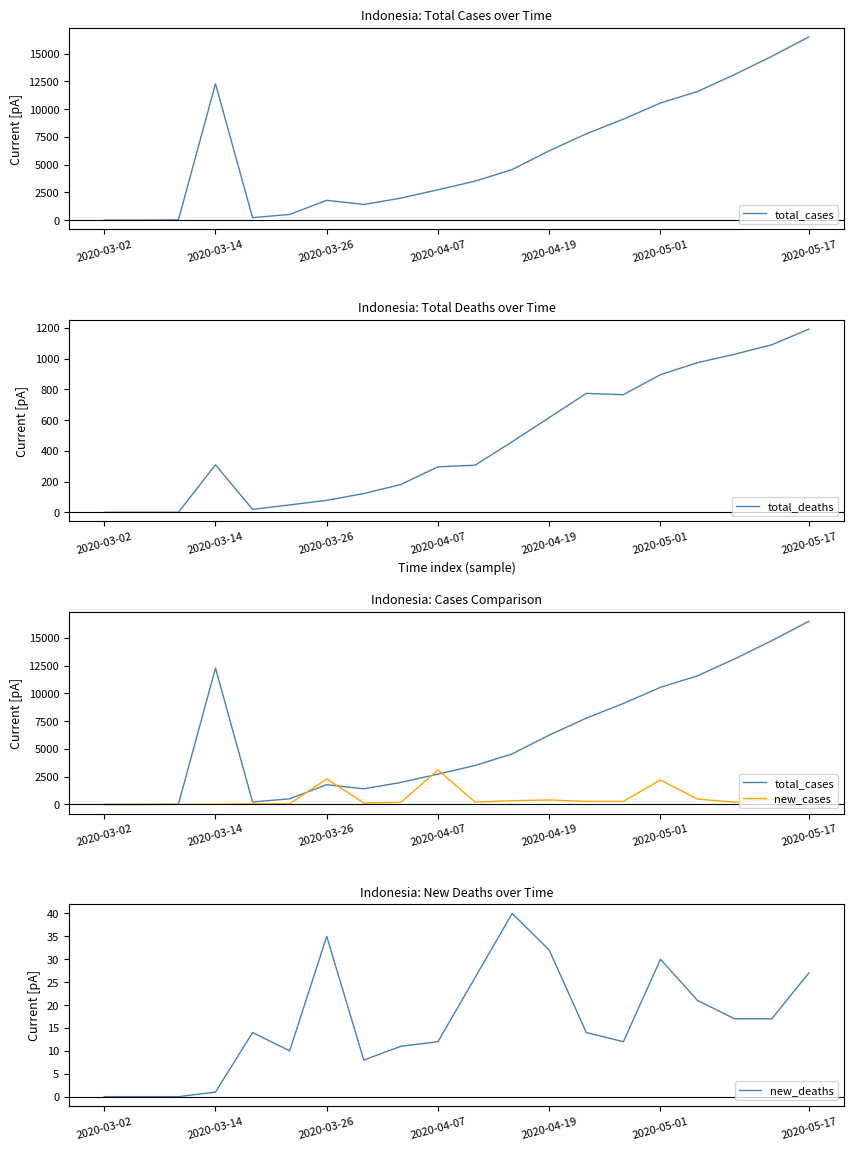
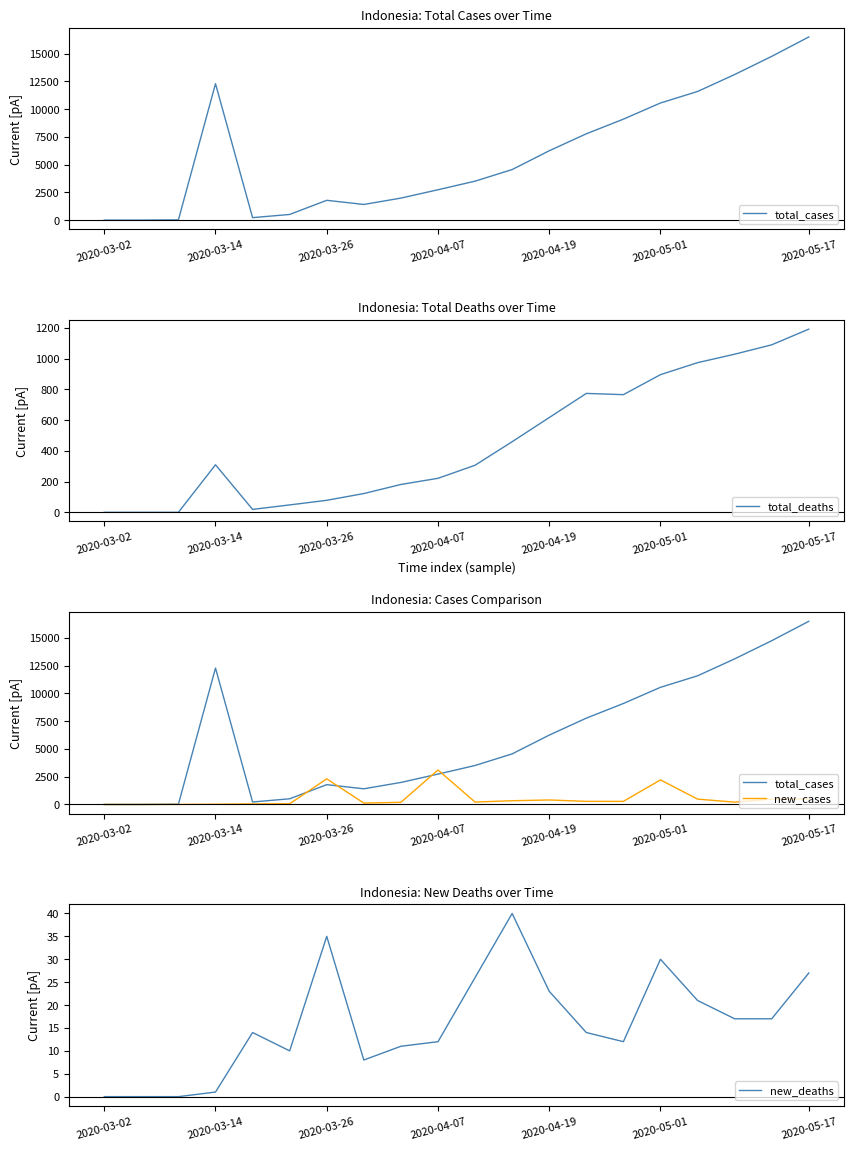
Indonesia: Total Deaths over Time, 2020-04-07: 300 -> 220
Indonesia: New Deaths over Time, 2020-04-19: 32 -> 23
